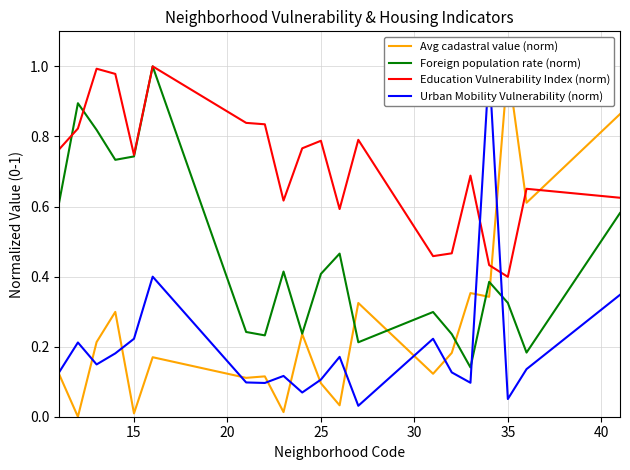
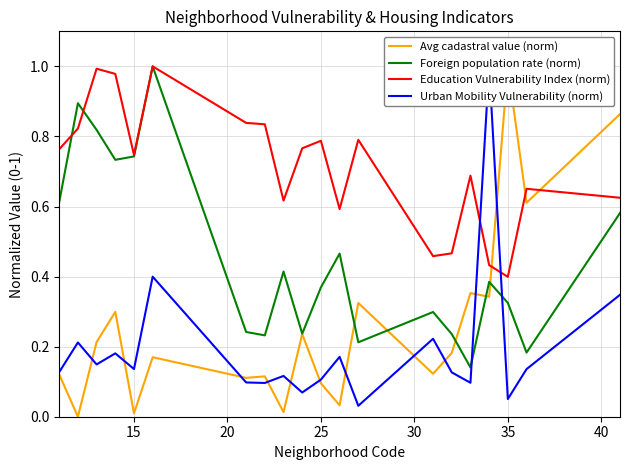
Urban Mobility Vulnerability (norm), 15: 0.22 -> 0.14
Foreign population rate (norm), 25: 0.41 -> 0.37
